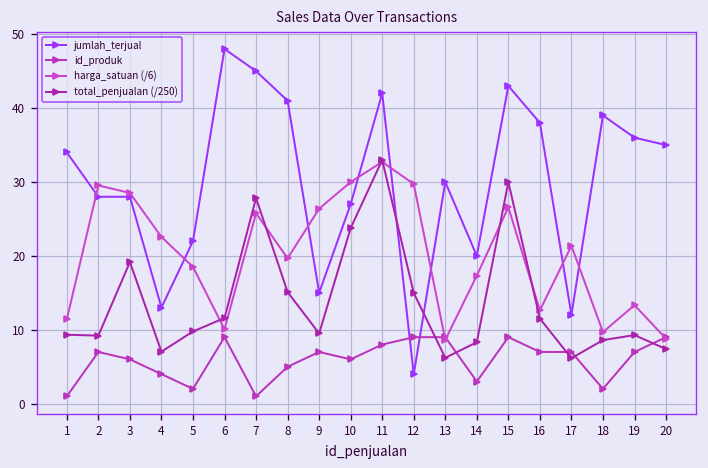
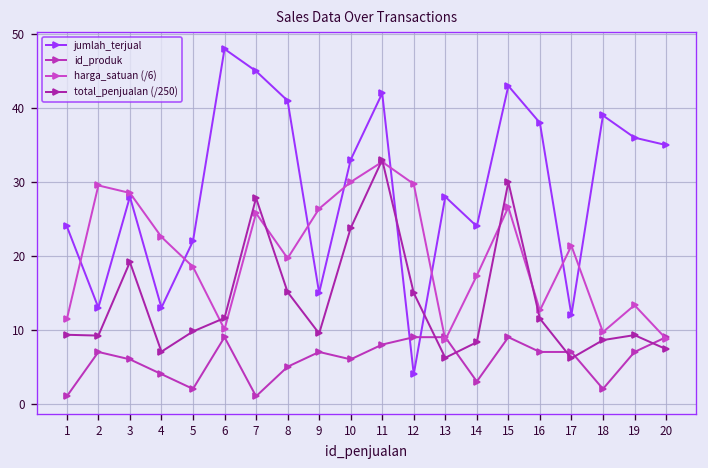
jumlah_terjual, 1: 34 -> 24
jumlah_terjual, 2: 28 -> 13
jumlah_terjual, 10: 27 -> 33
jumlah_terjual, 13: 30 -> 28
jumlah_terjual, 14: 20 -> 24
